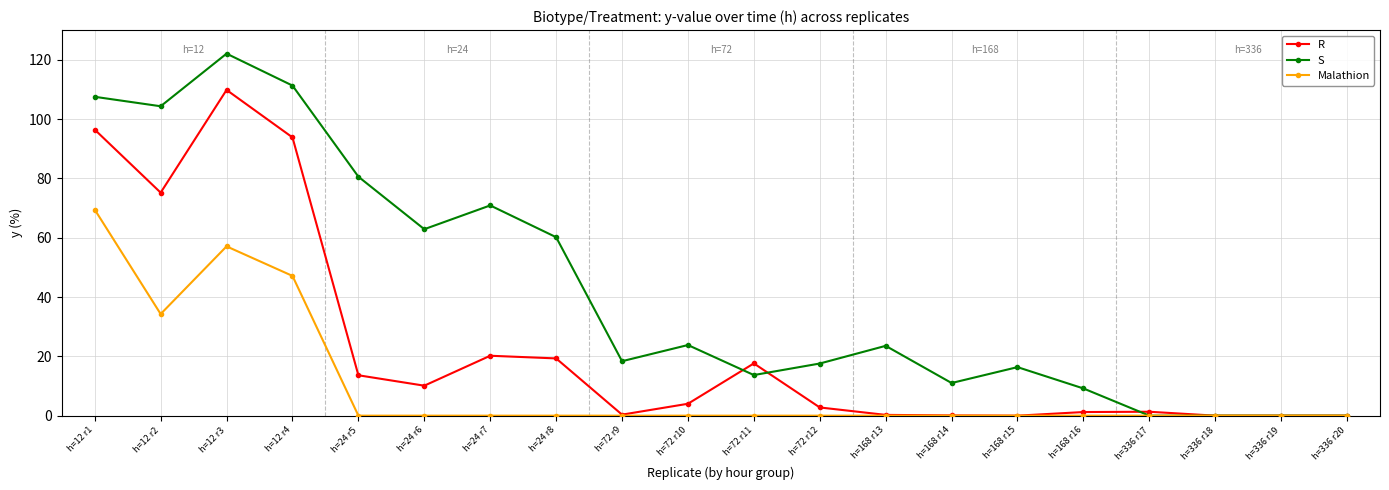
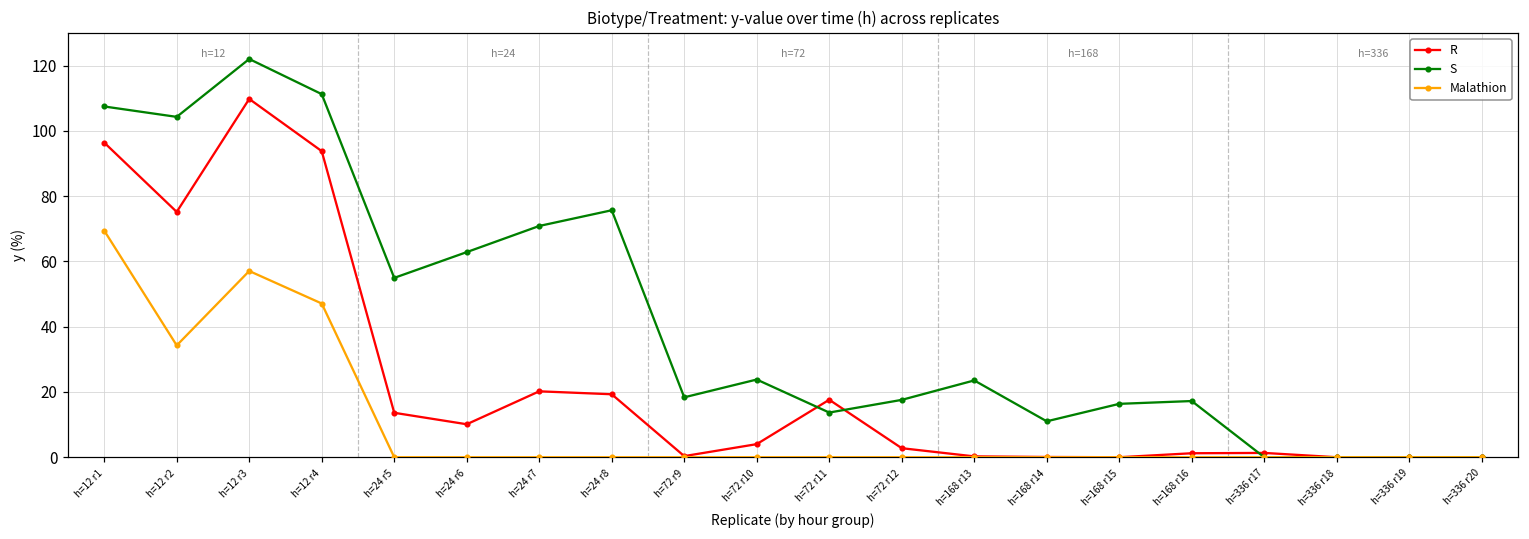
S, h=24 r5: 81 -> 55
S, h=24 r8: 60 -> 76
S, h=168 r16: 9 -> 17
